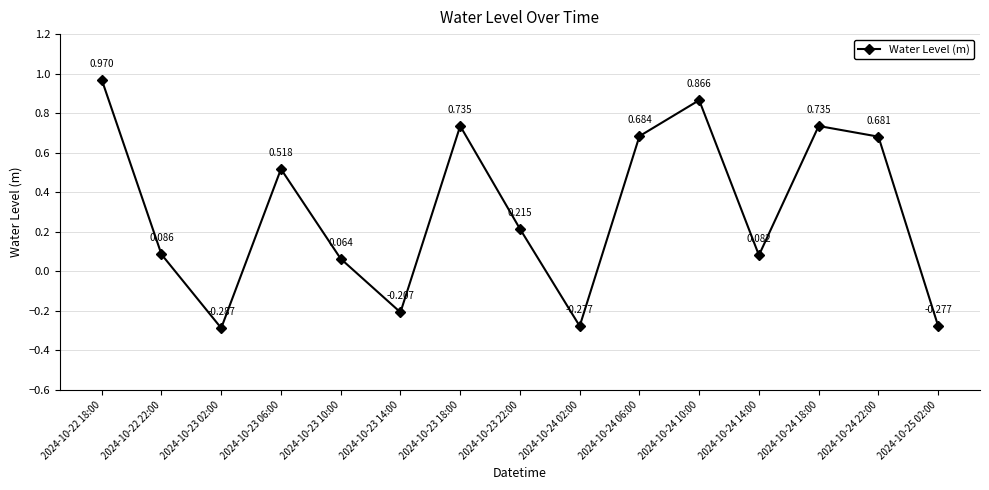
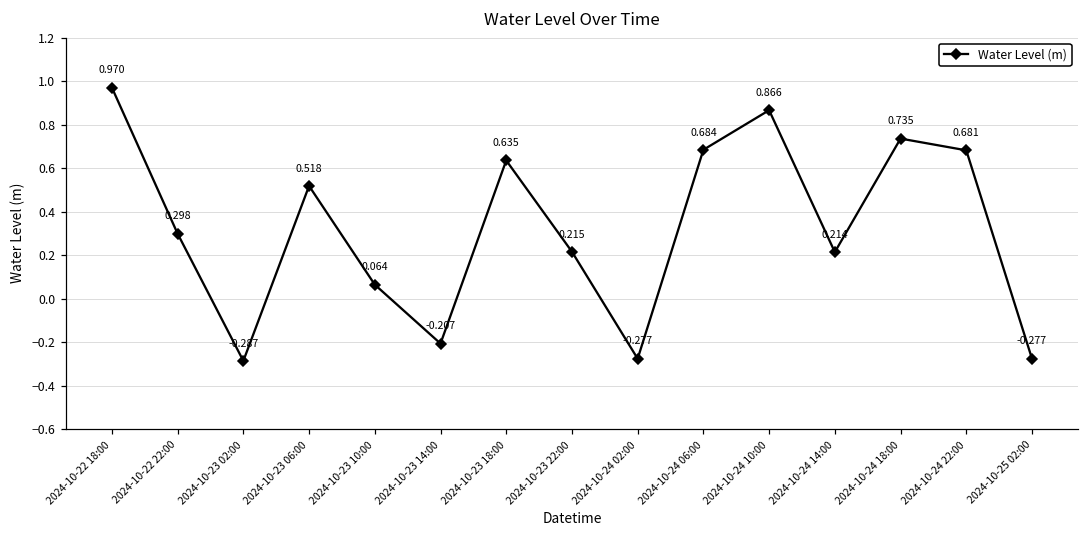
2024-10-22 22:00: 0.086 -> 0.298
2024-10-23 18:00: 0.735 -> 0.635
2024-10-24 14:00: 0.082 -> 0.214
